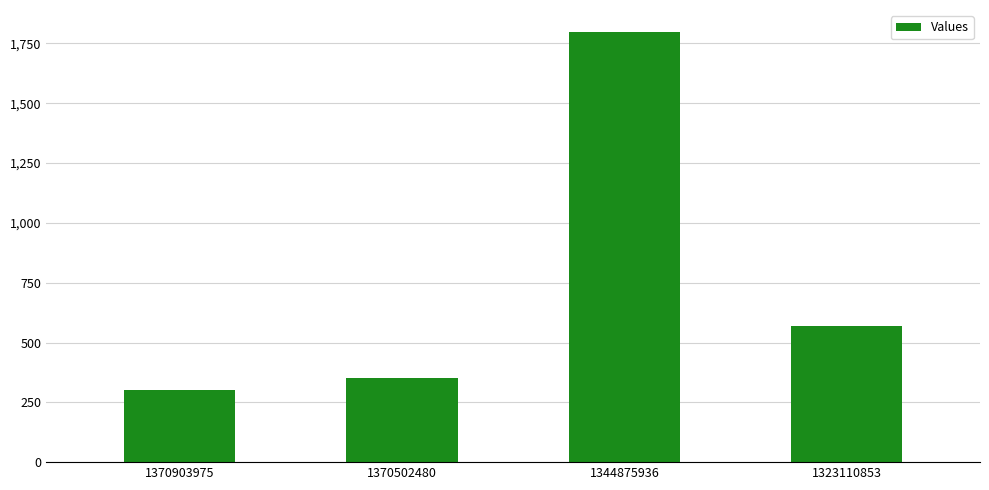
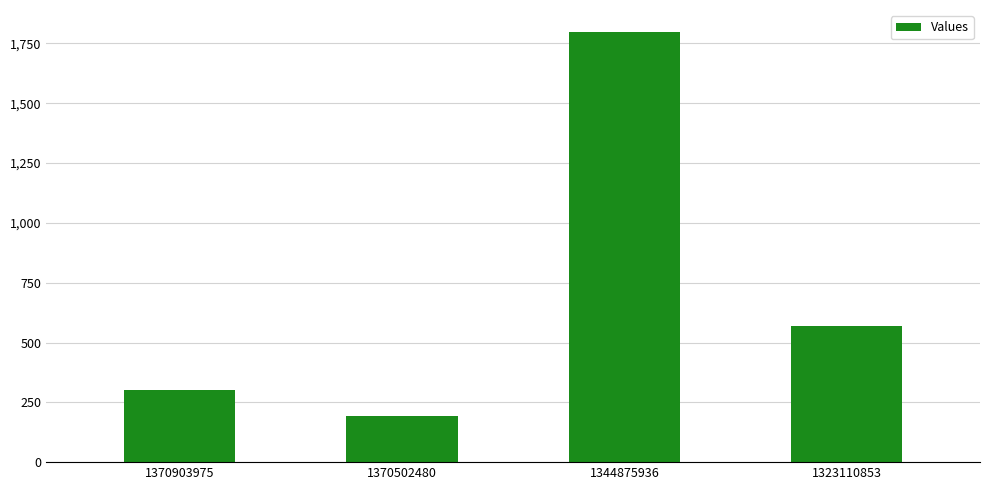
1370502480: 350 -> 190
